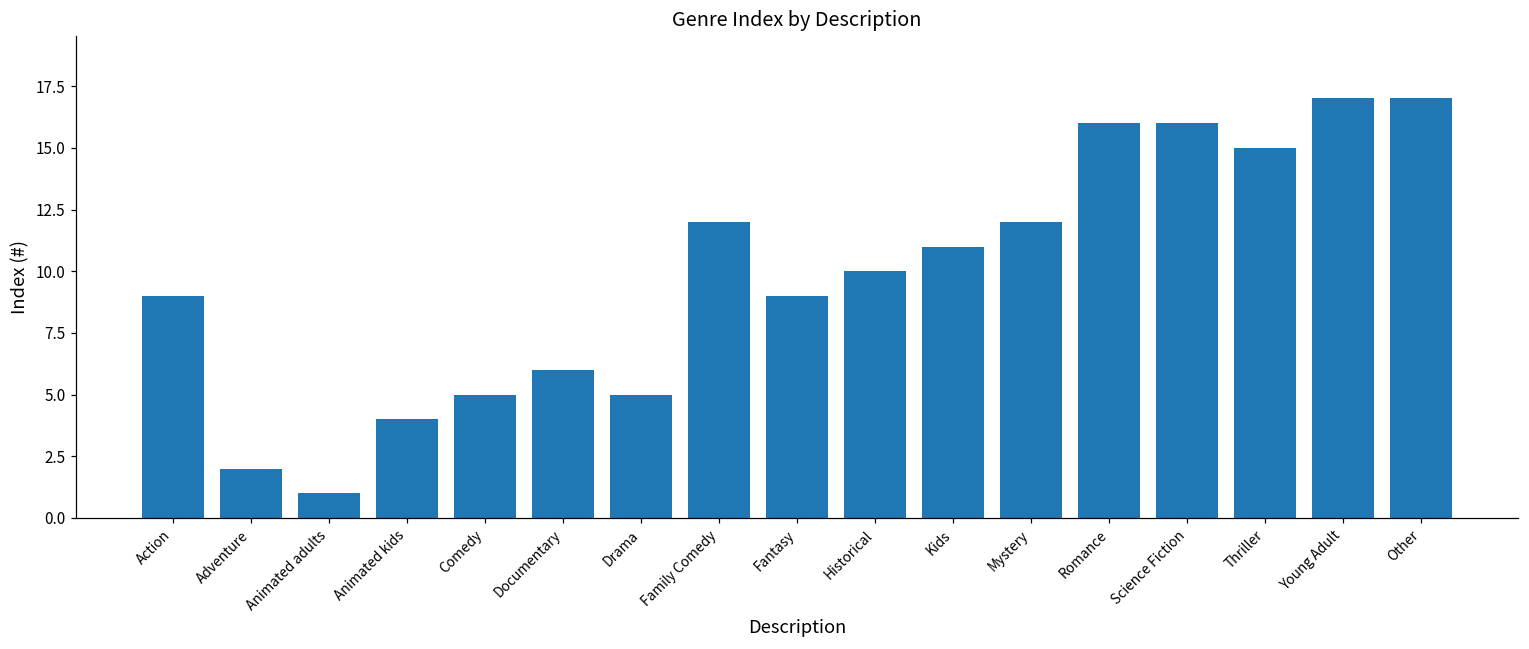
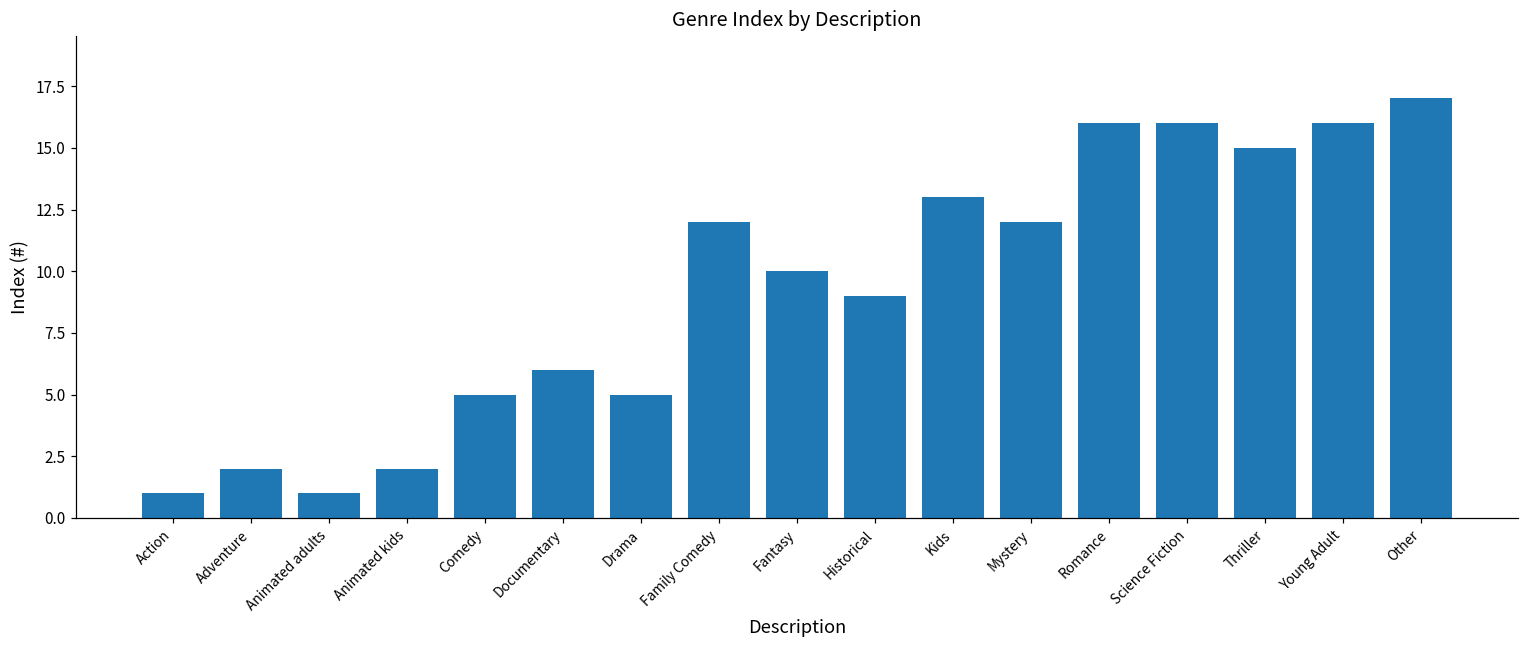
Action: 9 -> 1
Animated kids: 4 -> 2
Fantasy: 9 -> 10
Historical: 10 -> 9
Kids: 11 -> 13
Young Adult: 17 -> 16
